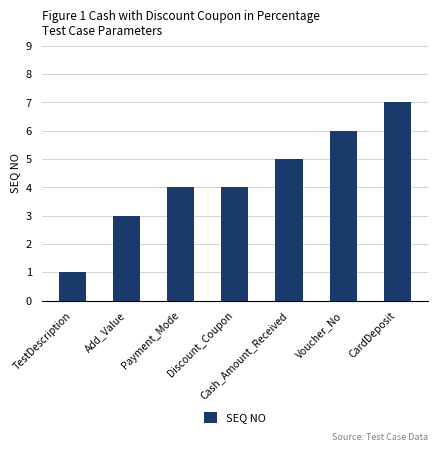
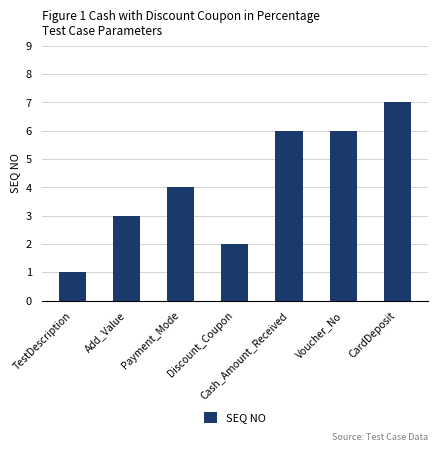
Discount_Coupon: 4 -> 2
Cash_Amount_Received: 5 -> 6
